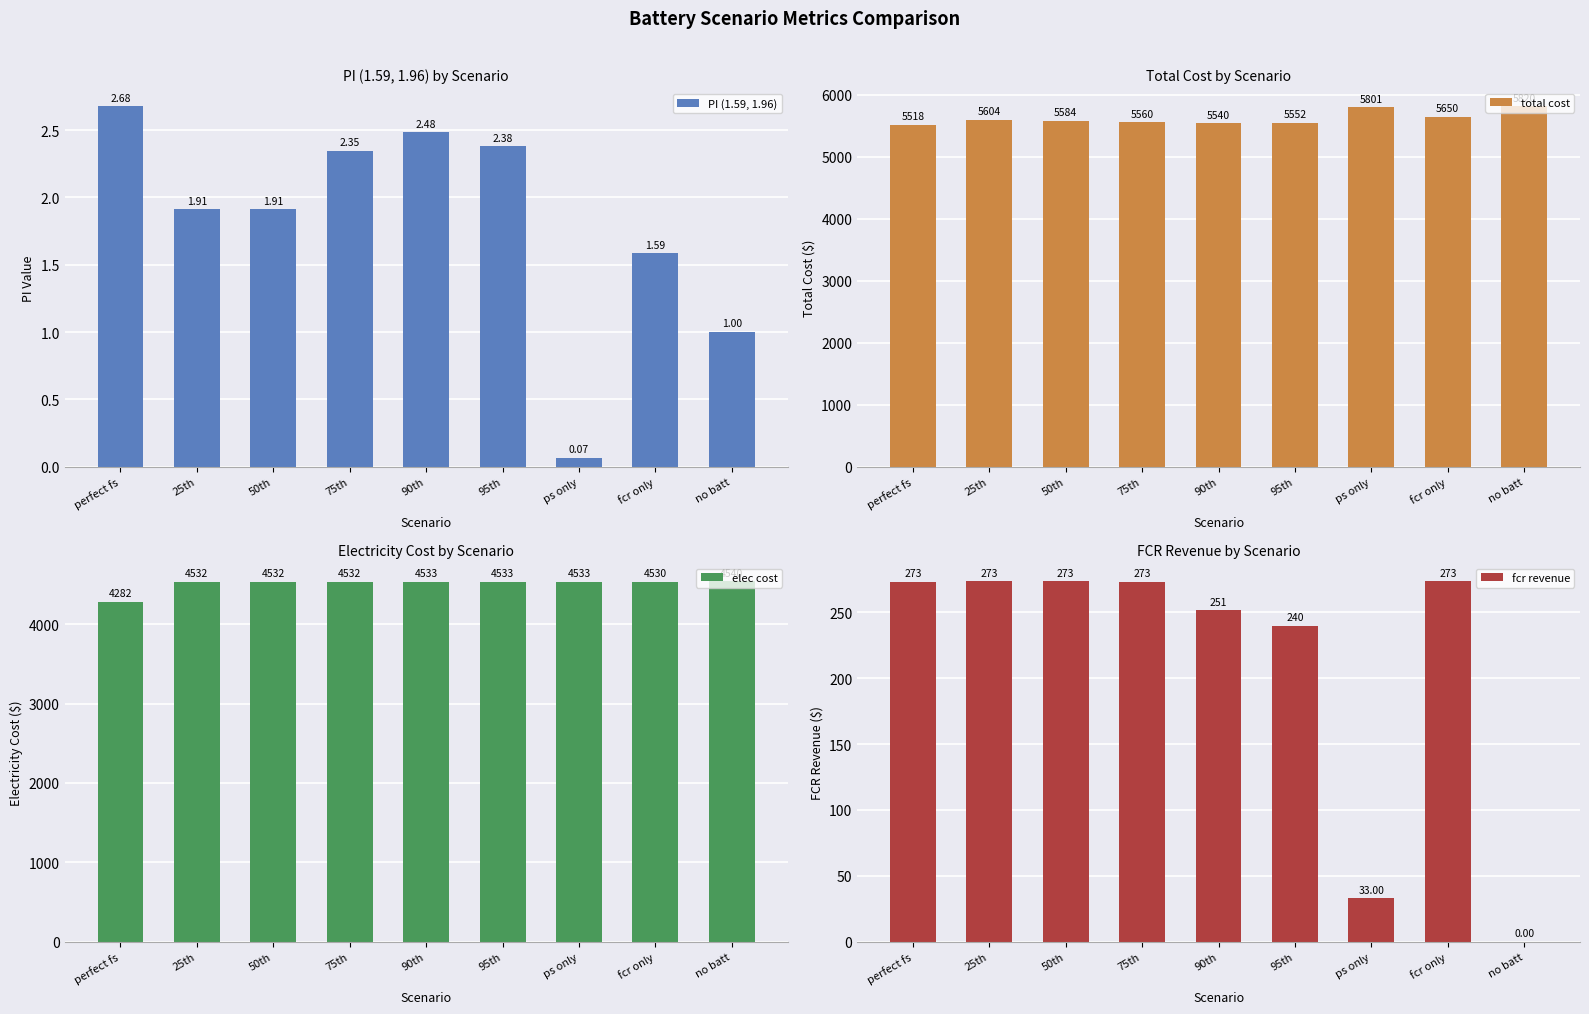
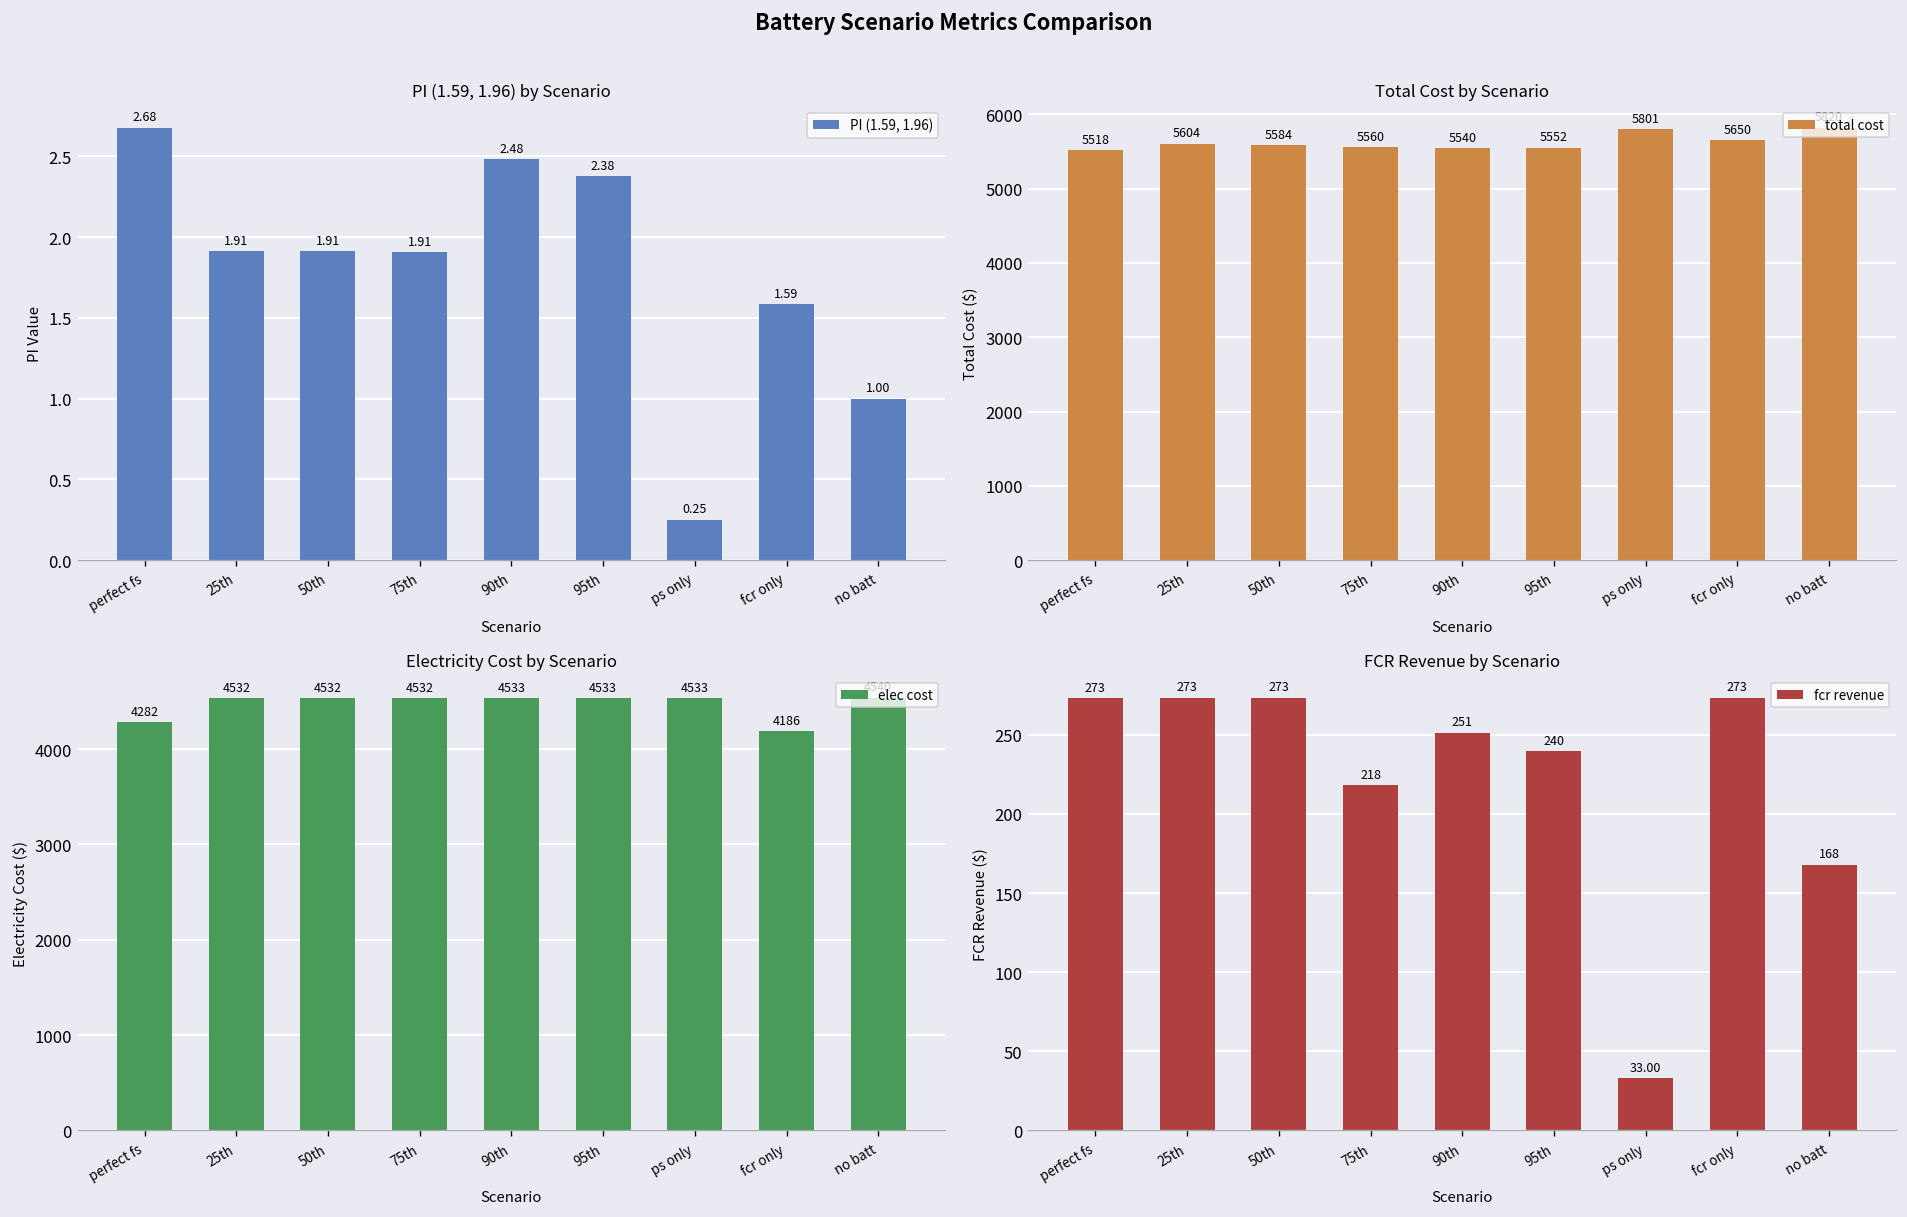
PI (1.59, 1.96) by Scenario, 75th: 2.35 -> 1.91
PI (1.59, 1.96) by Scenario, ps only: 0.07 -> 0.25
Electricity Cost by Scenario, fcr only: 4530 -> 4186
FCR Revenue by Scenario, 75th: 273 -> 218
FCR Revenue by Scenario, no batt: 0.00 -> 168
